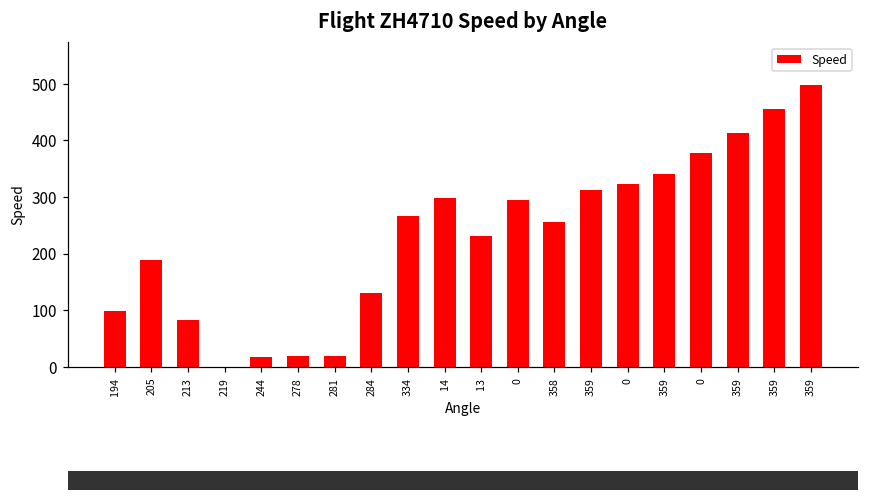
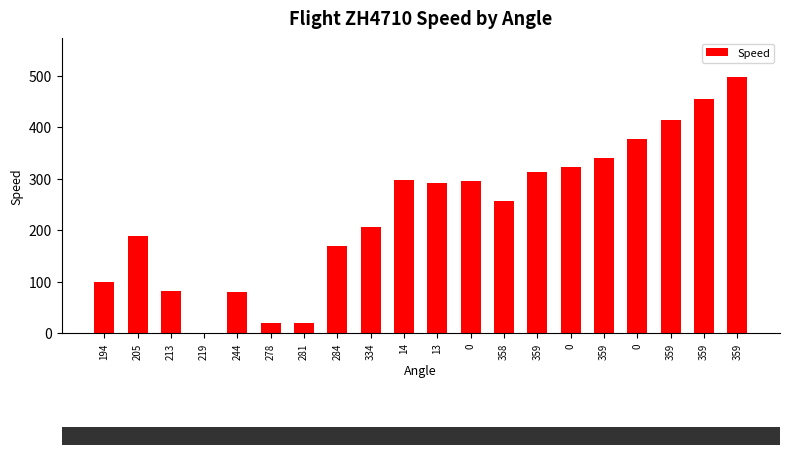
244: 20 -> 80
284: 130 -> 170
334: 270 -> 210
13: 230 -> 290
